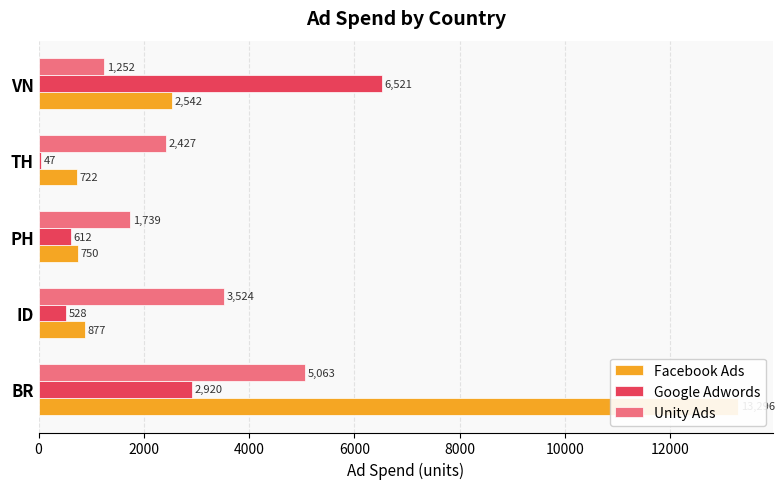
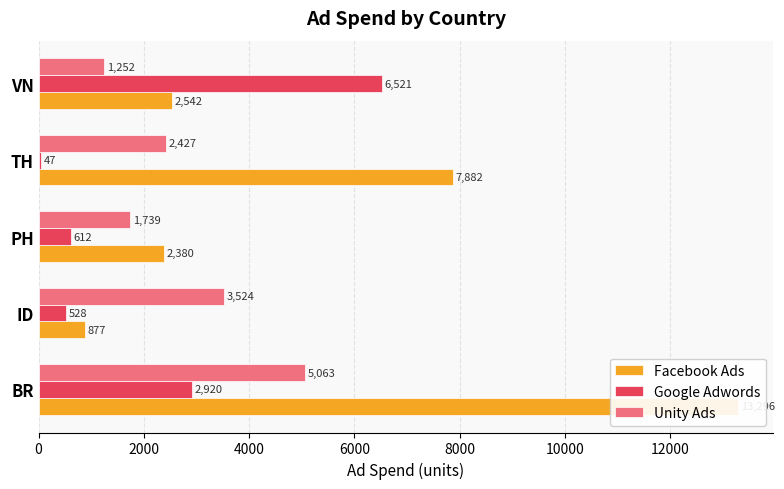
Facebook Ads, TH: 722 -> 7,882
Facebook Ads, PH: 750 -> 2,380
